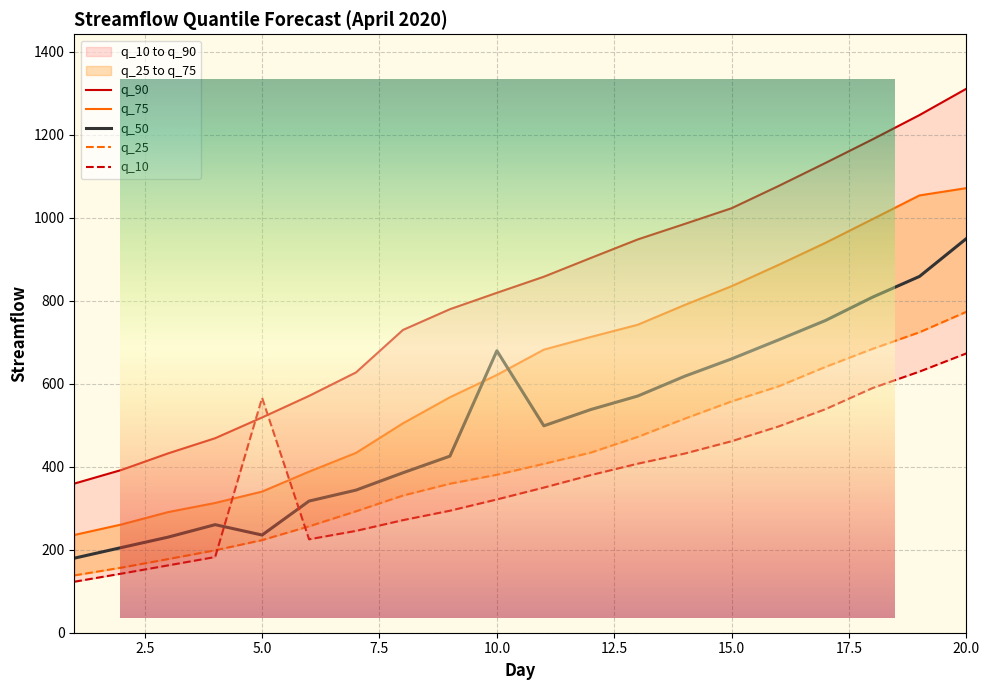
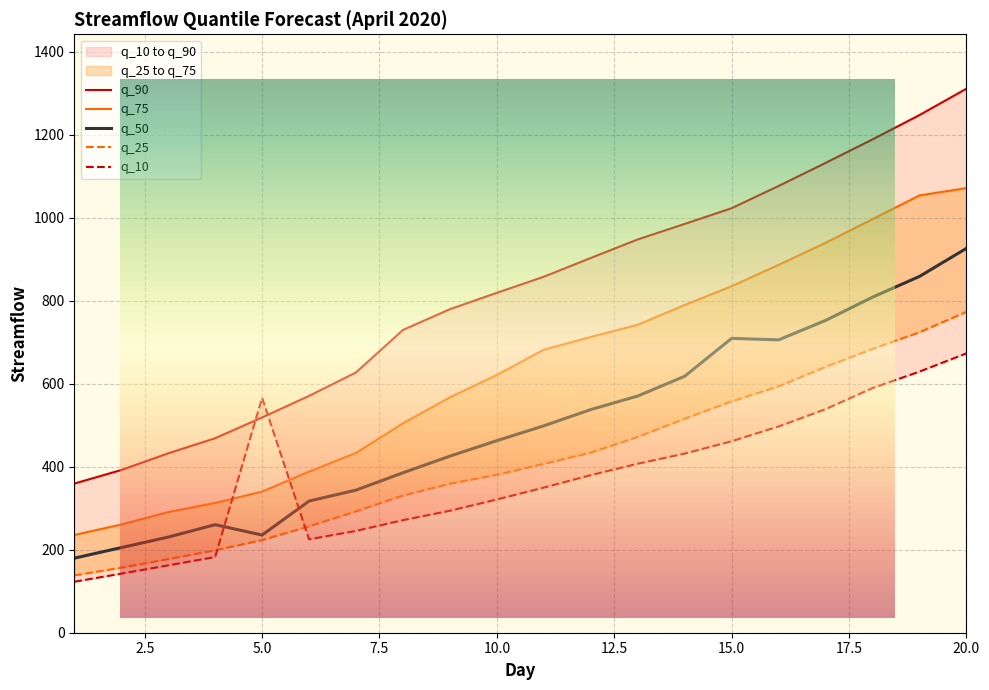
Streamflow Quantile Forecast (April 2020), q_50, 10.0: 680 -> 460
Streamflow Quantile Forecast (April 2020), q_50, 15.0: 660 -> 710
Streamflow Quantile Forecast (April 2020), q_50, 20.0: 950 -> 930
